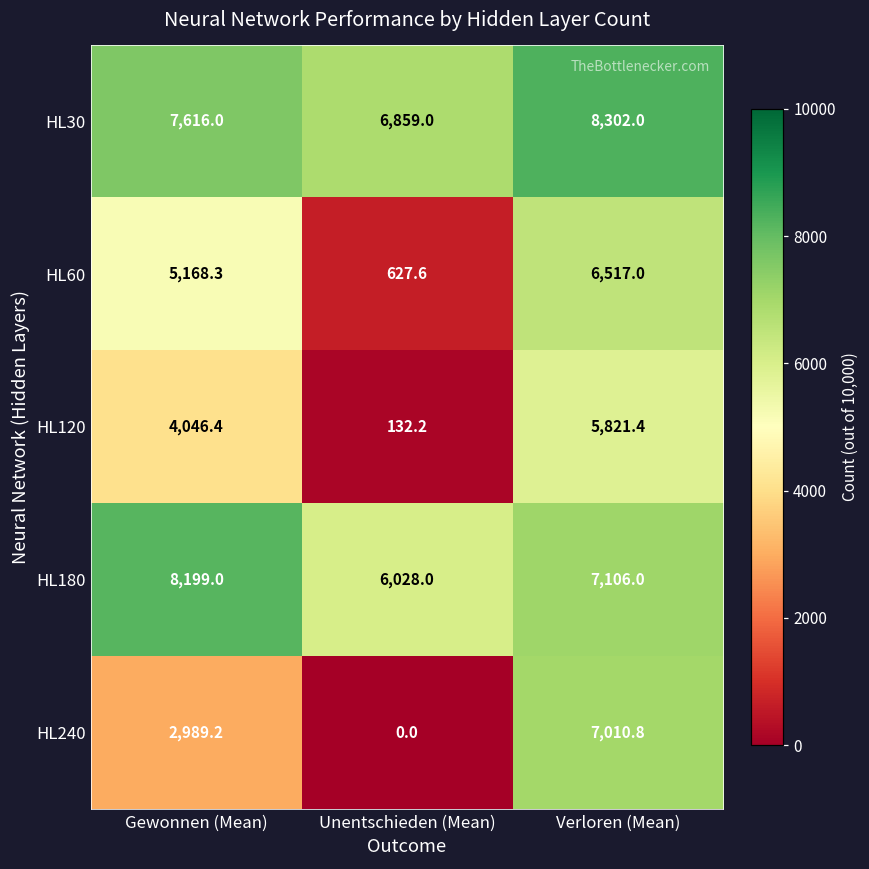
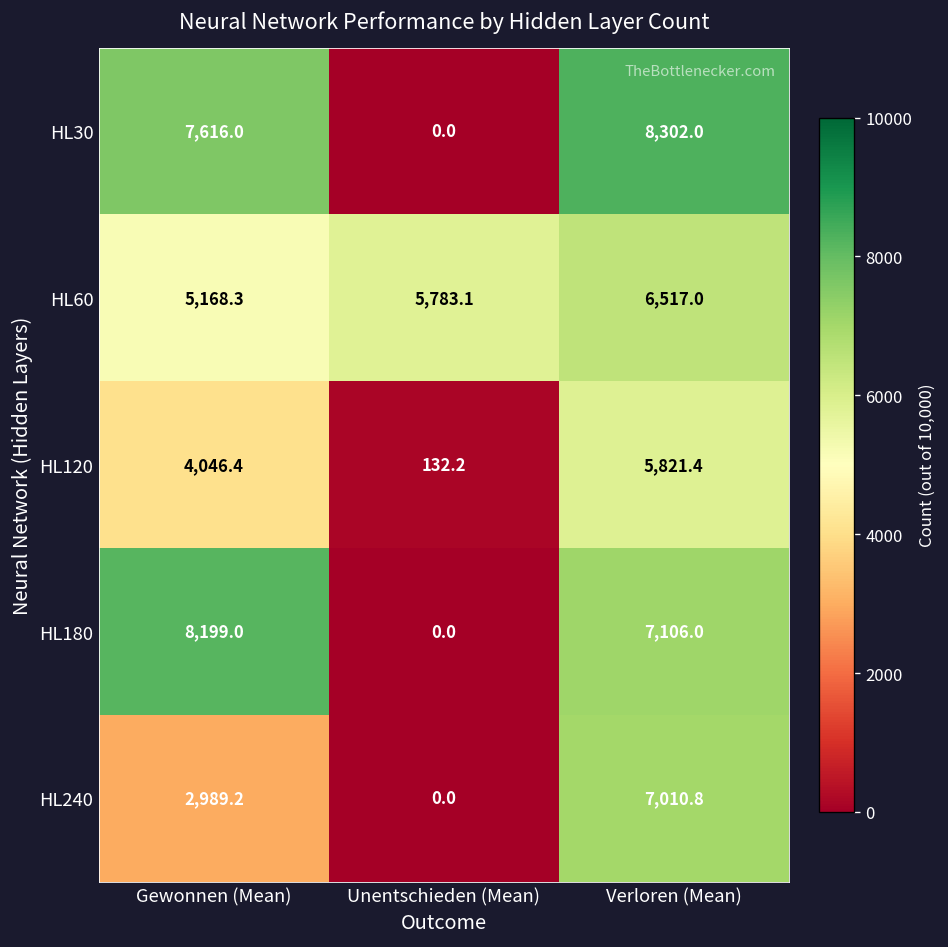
HL30, Unentschieden (Mean): 6,859.0 -> 0.0
HL60, Unentschieden (Mean): 627.6 -> 5,783.1
HL180, Unentschieden (Mean): 6,028.0 -> 0.0
